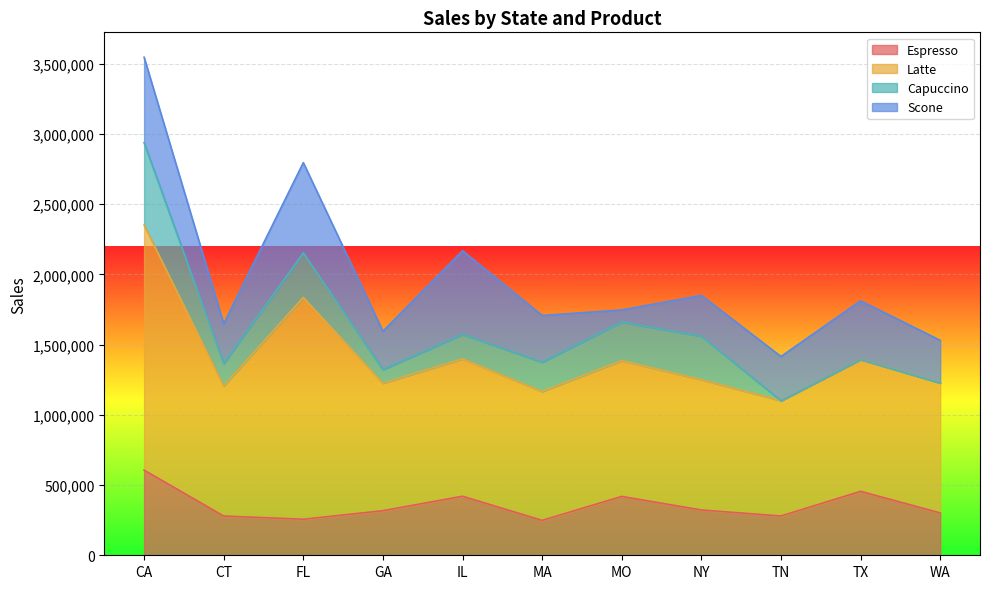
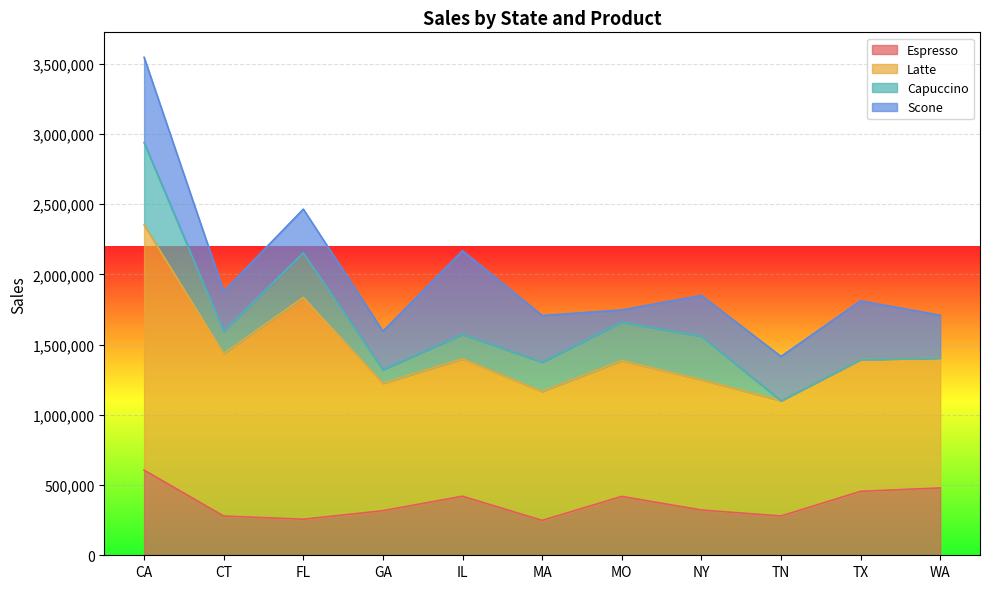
Latte, CT: 930,000 -> 1,160,000
Scone, FL: 640,000 -> 310,000
Espresso, WA: 300,000 -> 480,000
